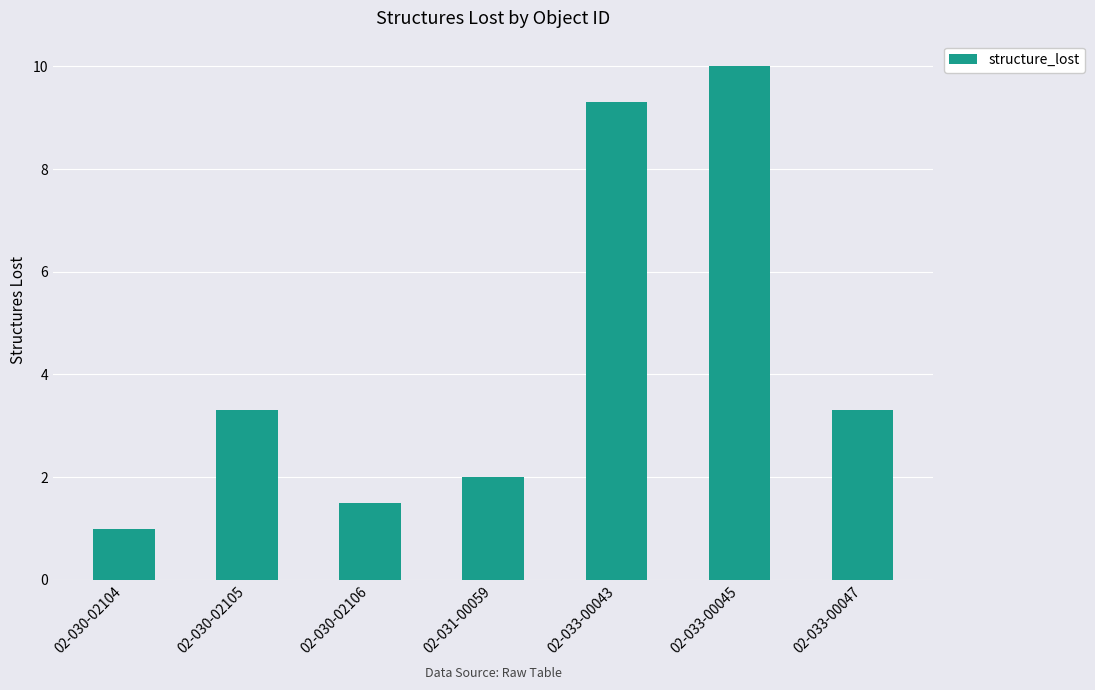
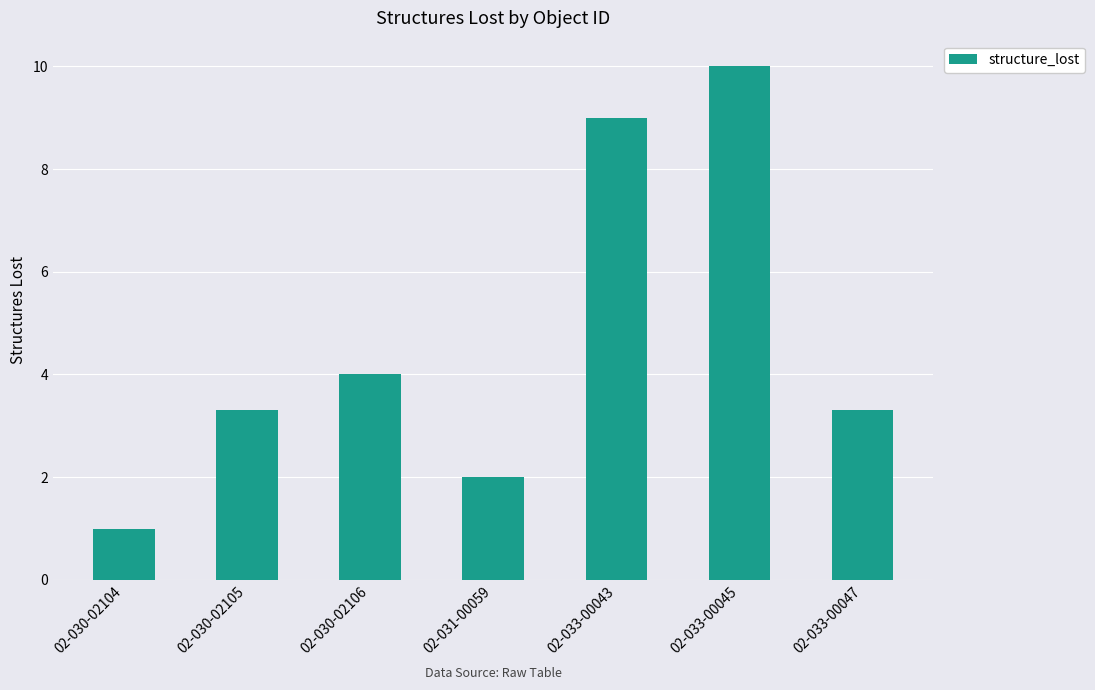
02-030-02106: 1.5 -> 4.0
02-033-00043: 9.3 -> 9.0
